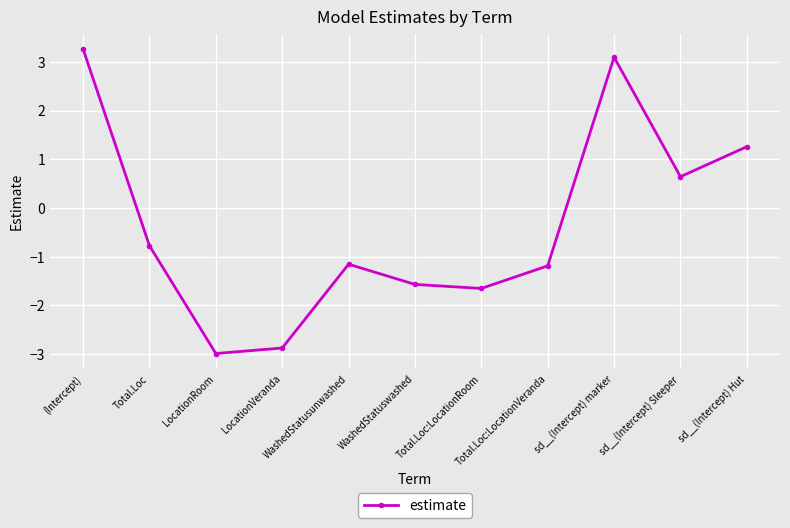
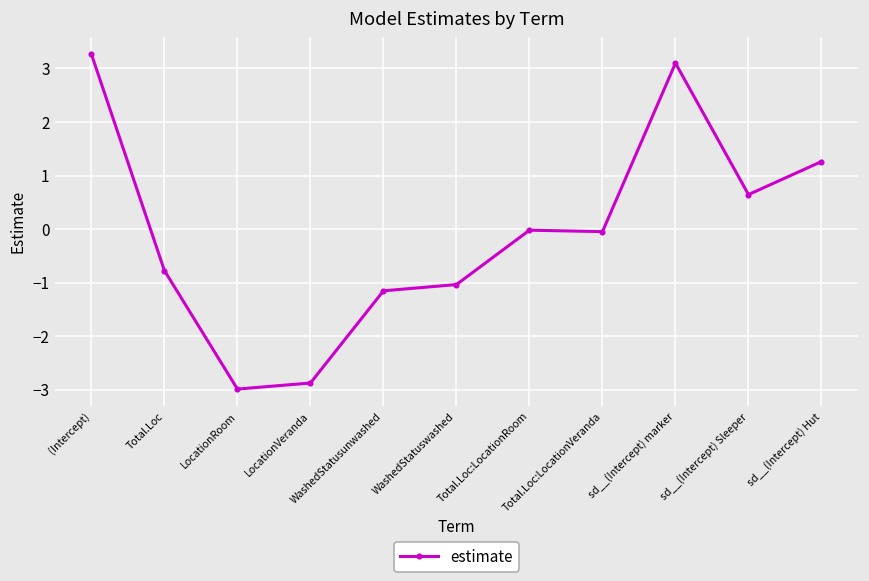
WashedStatuswashed: -1.6 -> -1.0
Total.Loc:LocationRoom: -1.7 -> 0.0
Total.Loc:LocationVeranda: -1.2 -> 0.0
